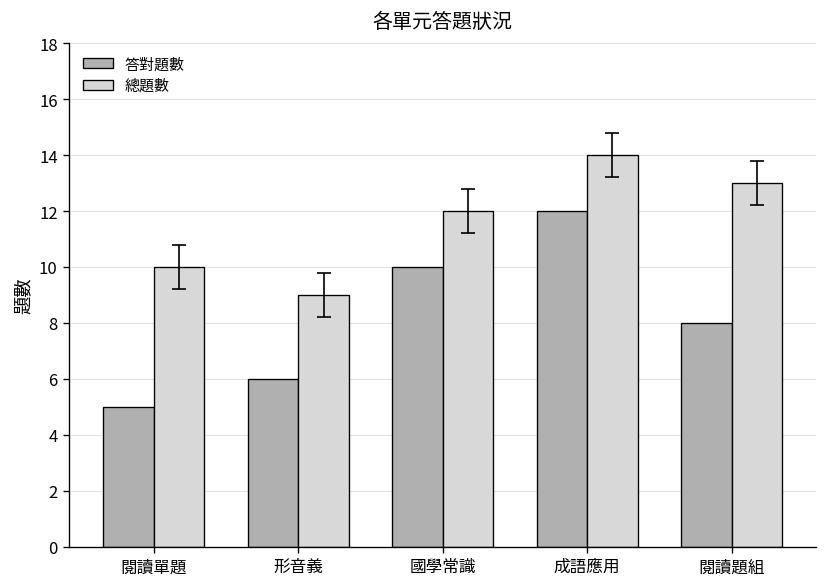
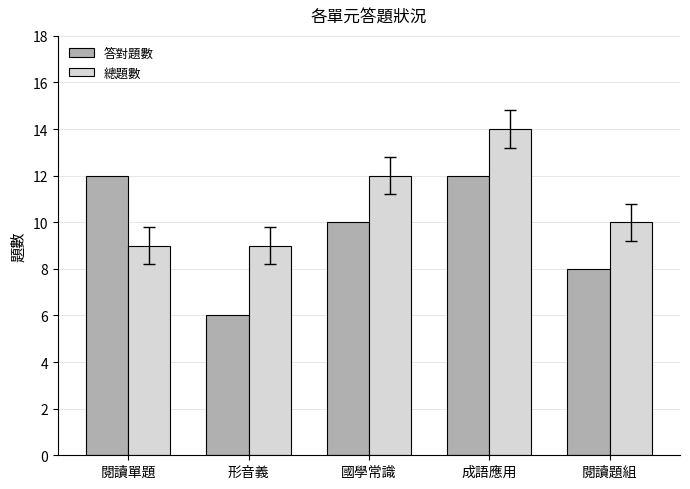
答對題數, 閱讀單題: 5 -> 12
總題數, 閱讀單題: 10 -> 9
總題數, 閱讀題組: 13 -> 10
